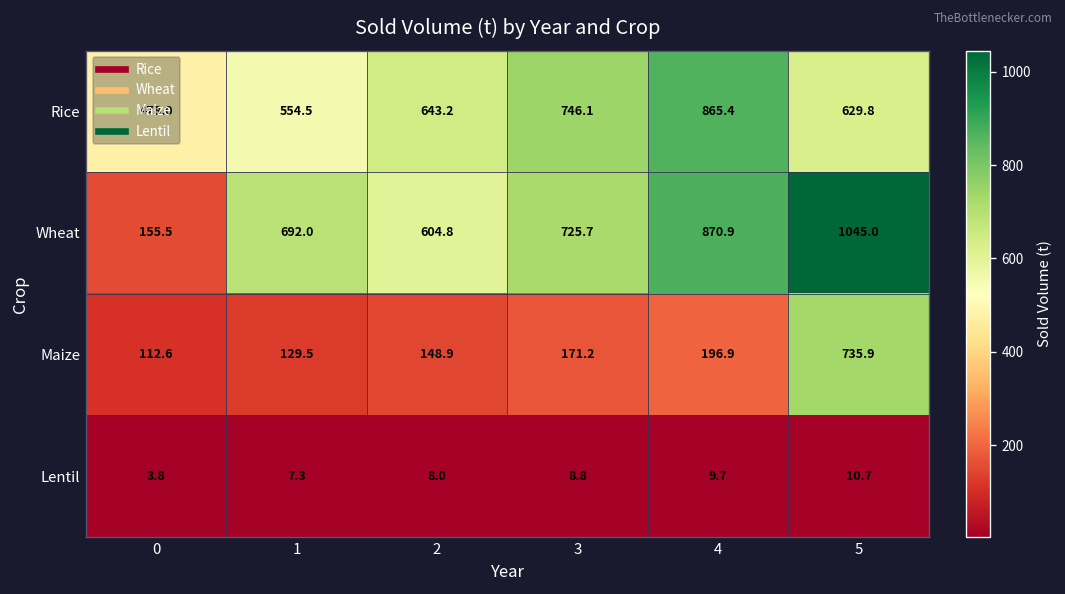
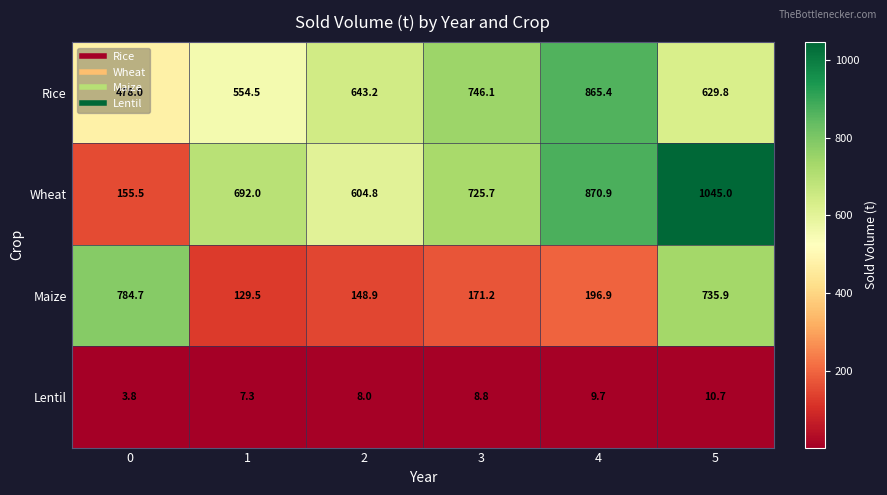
Maize, 0: 112.6 -> 784.7
